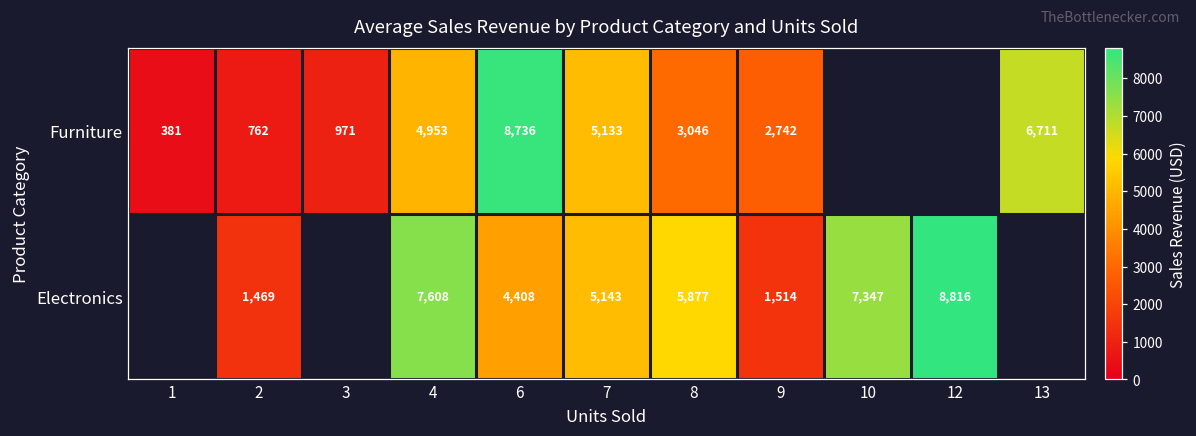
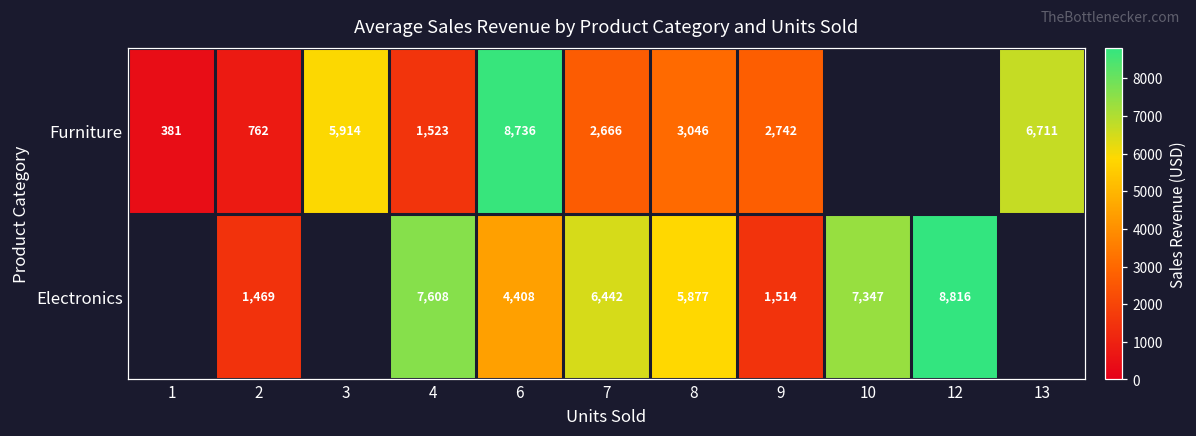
Furniture, 3: 971 -> 5,914
Furniture, 4: 4,953 -> 1,523
Furniture, 7: 5,133 -> 2,666
Electronics, 7: 5,143 -> 6,442
